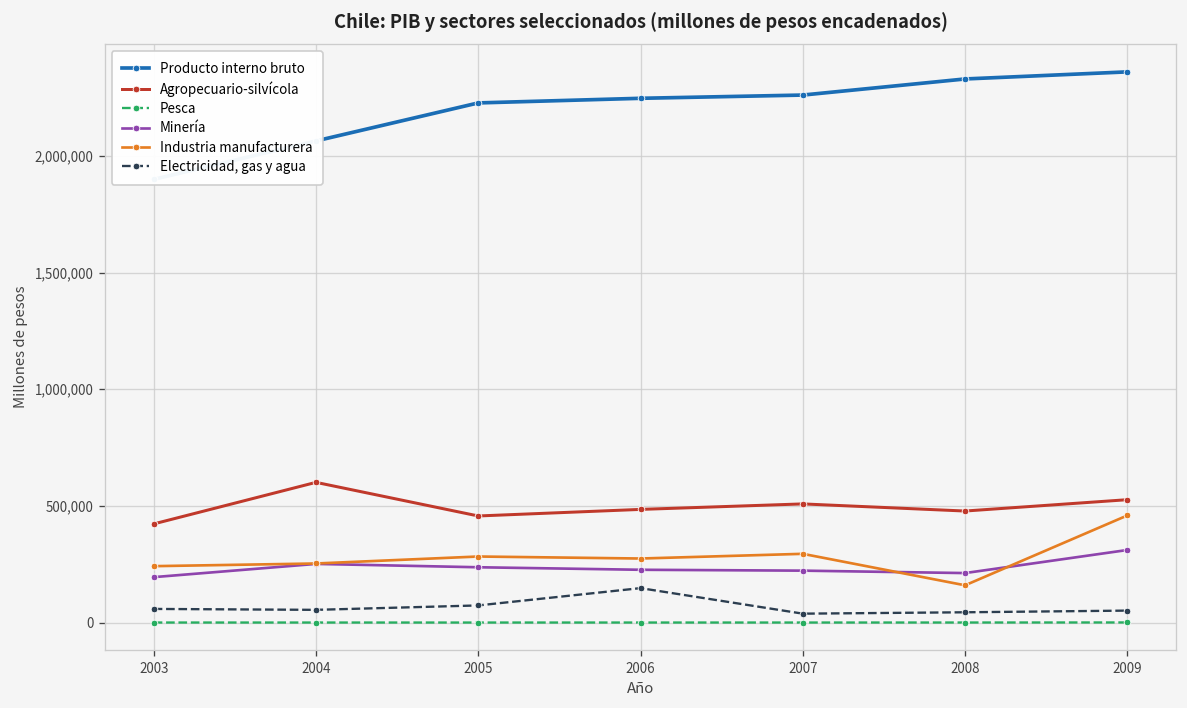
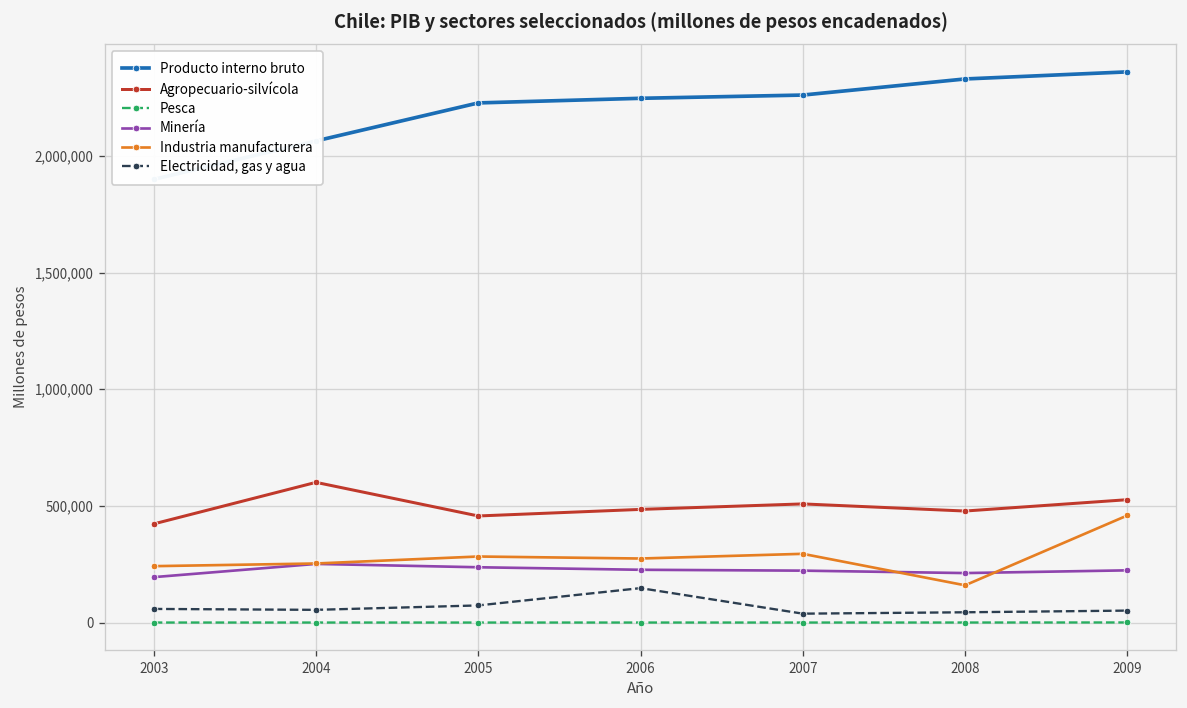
Minería, 2009: 310,000 -> 220,000
